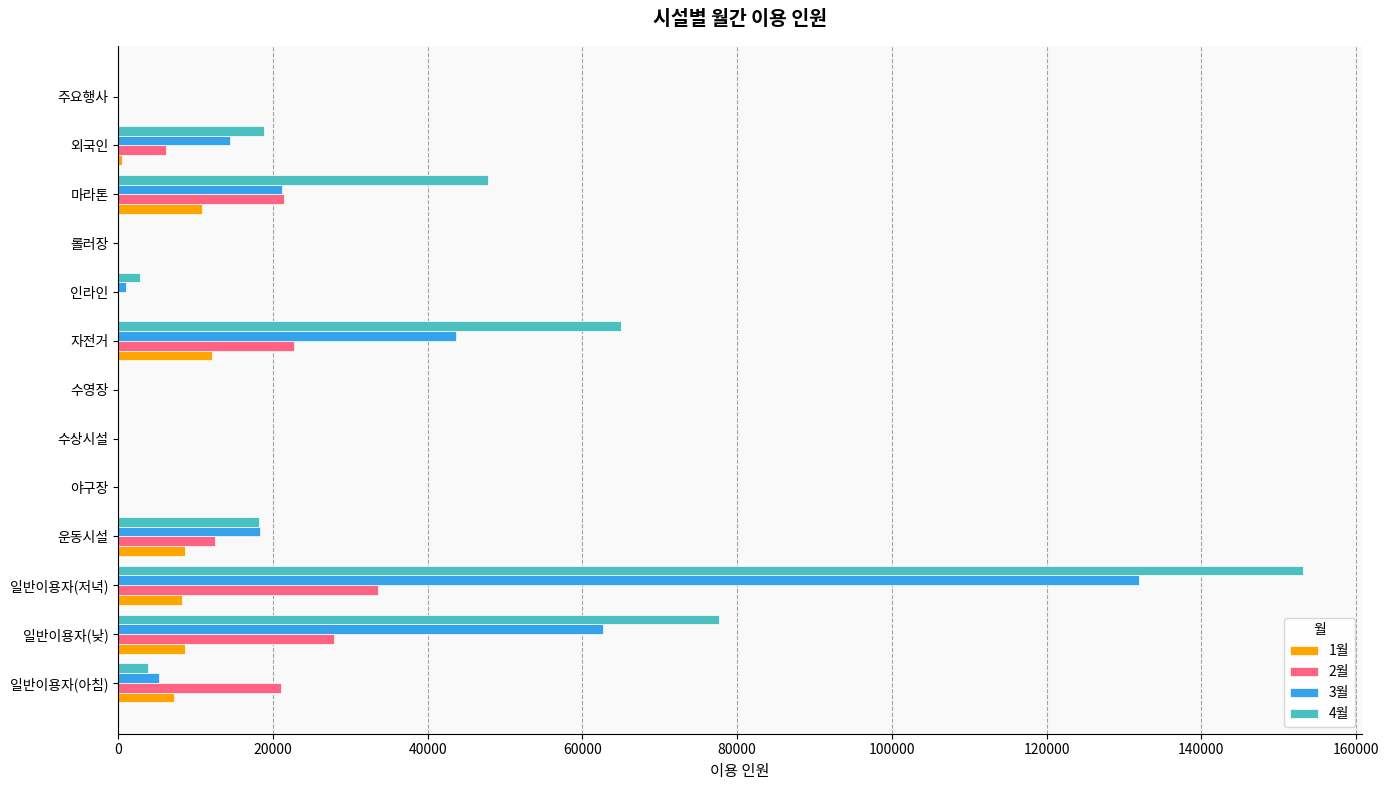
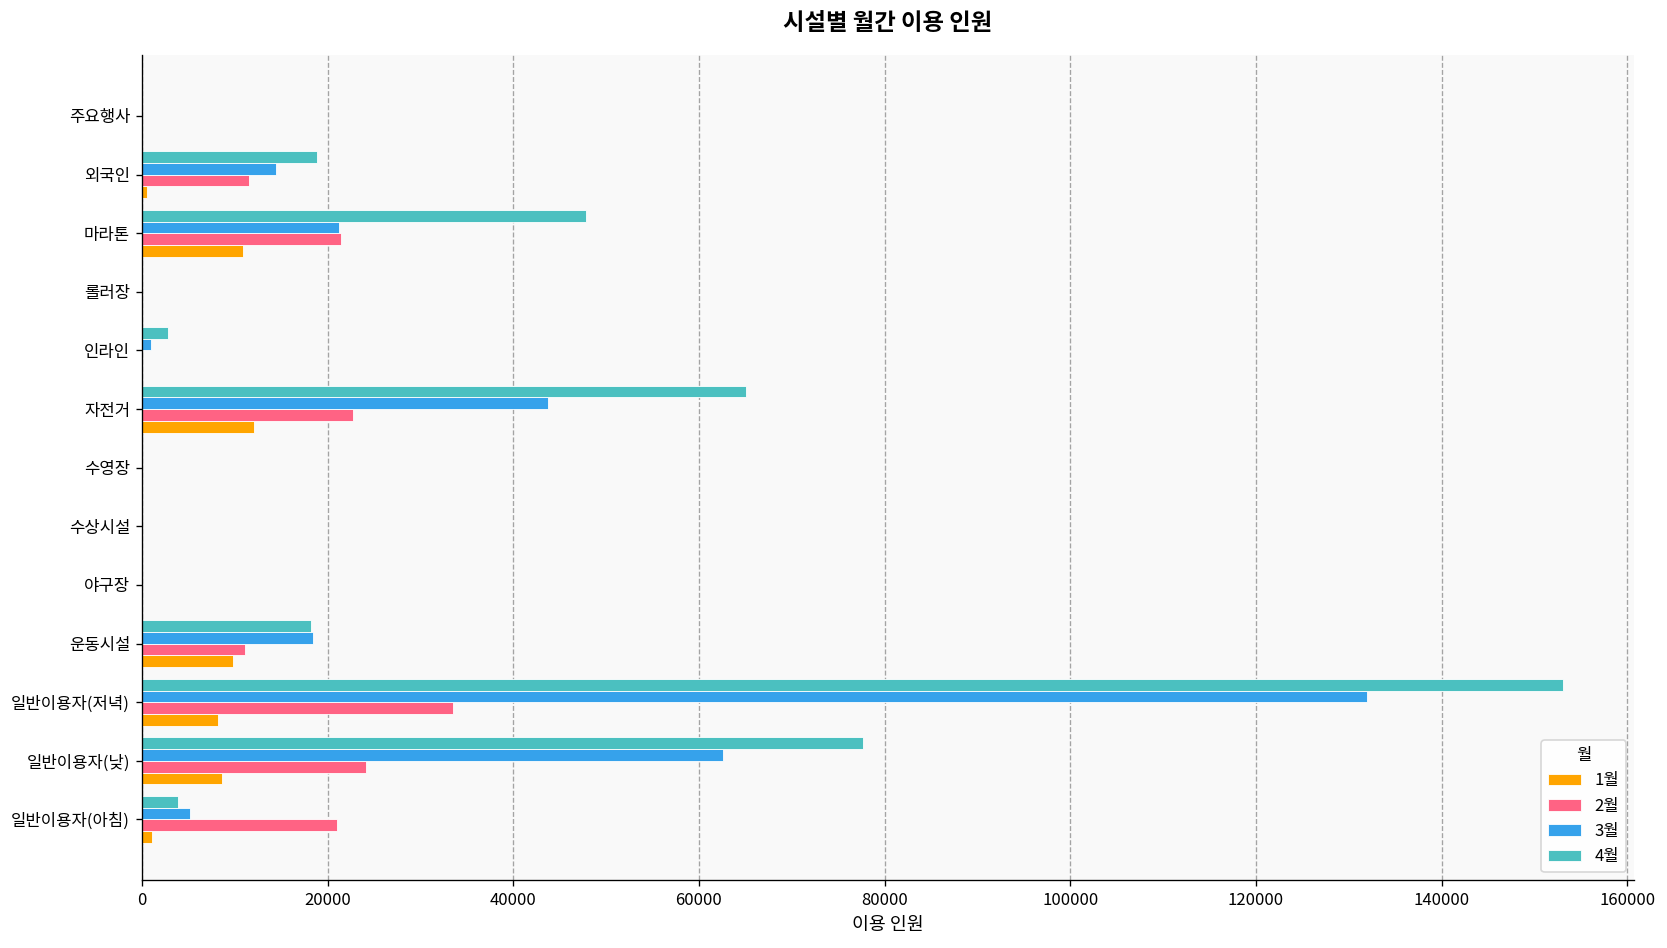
2월, 외국인: 6000 -> 12000
2월, 운동시설: 12000 -> 11000
1월, 운동시설: 9000 -> 10000
2월, 일반이용자(낮): 28000 -> 24000
1월, 일반이용자(아침): 7000 -> 1000
